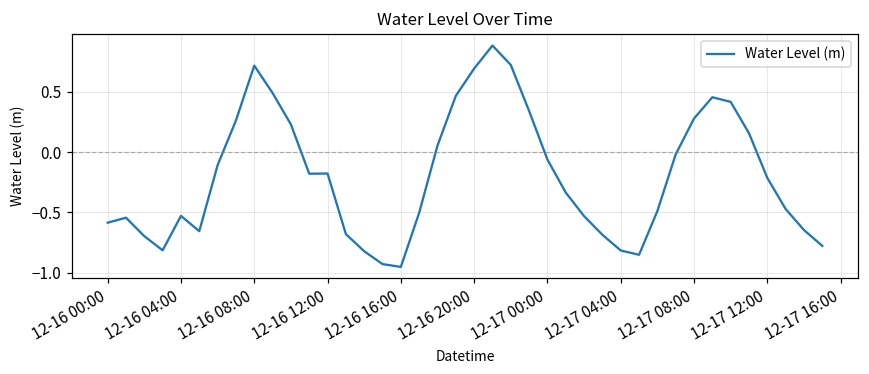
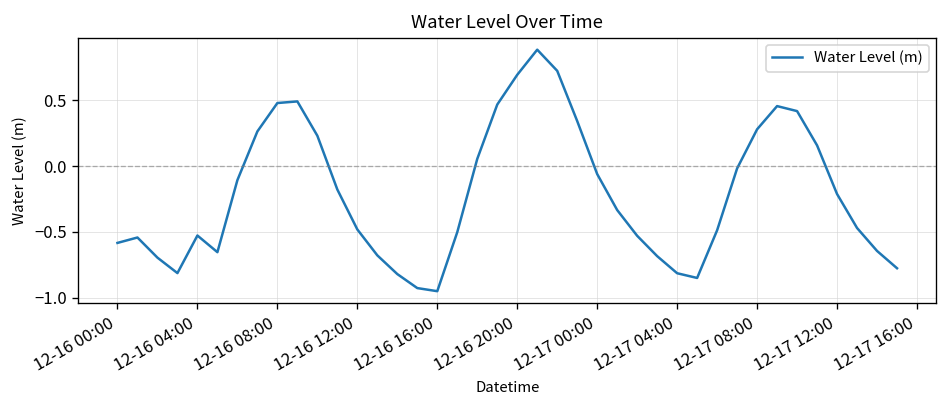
12-16 08:00: 0.72 -> 0.48
12-16 12:00: -0.18 -> -0.48
